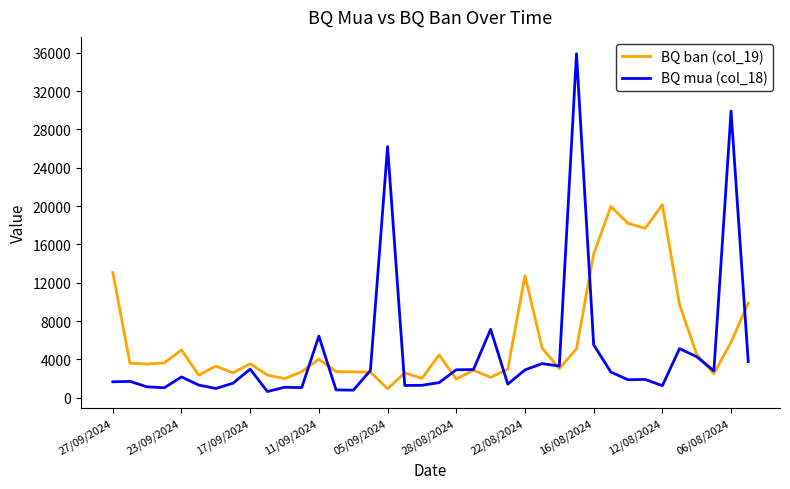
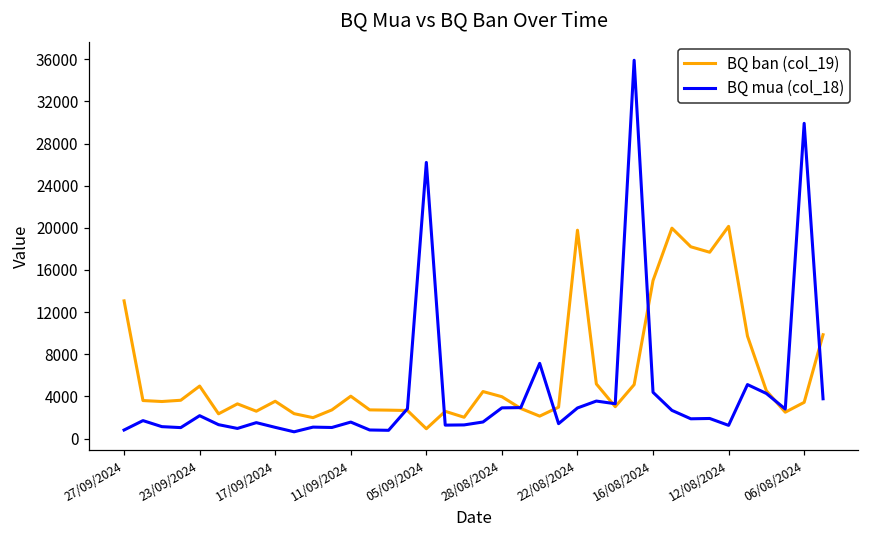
BQ mua (col_18), 27/09/2024: 2000 -> 1000
BQ mua (col_18), 17/09/2024: 3000 -> 1000
BQ mua (col_18), 11/09/2024: 6000 -> 2000
BQ ban (col_19), 28/08/2024: 2000 -> 4000
BQ ban (col_19), 22/08/2024: 13000 -> 20000
BQ mua (col_18), 16/08/2024: 6000 -> 4000
BQ ban (col_19), 06/08/2024: 6000 -> 3000
